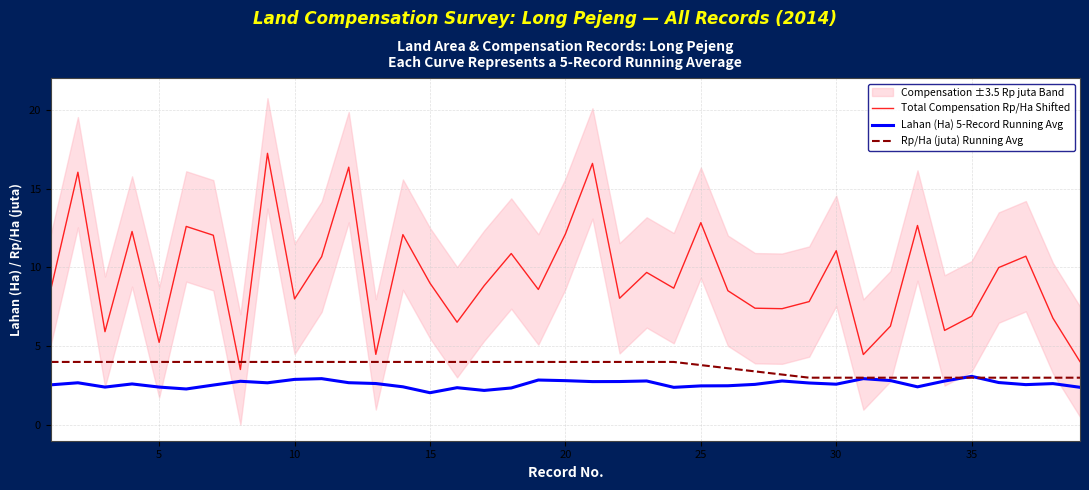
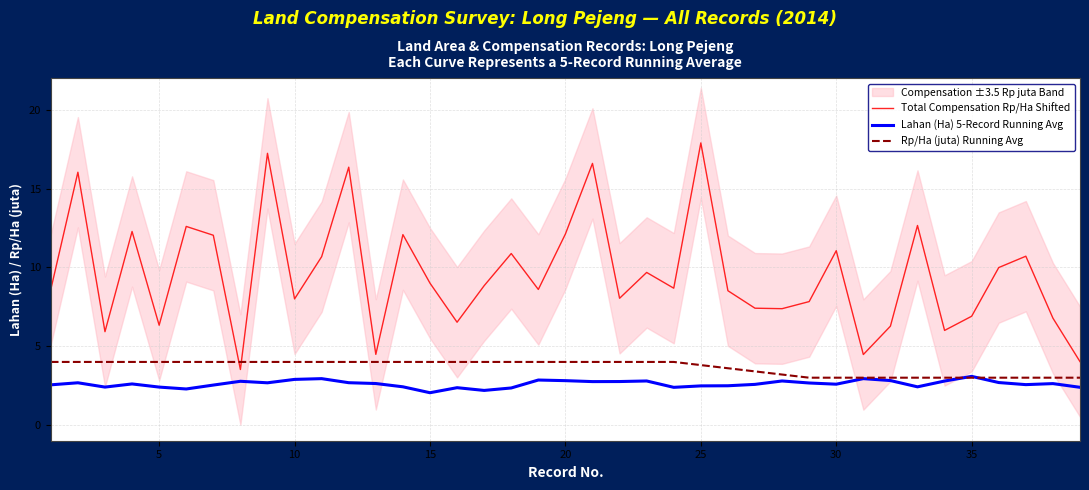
Total Compensation Rp/Ha Shifted, 5: 5.2 -> 6.3
Total Compensation Rp/Ha Shifted, 25: 12.8 -> 17.9
